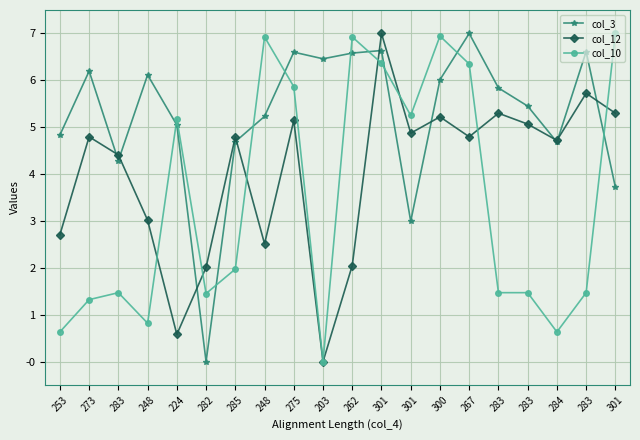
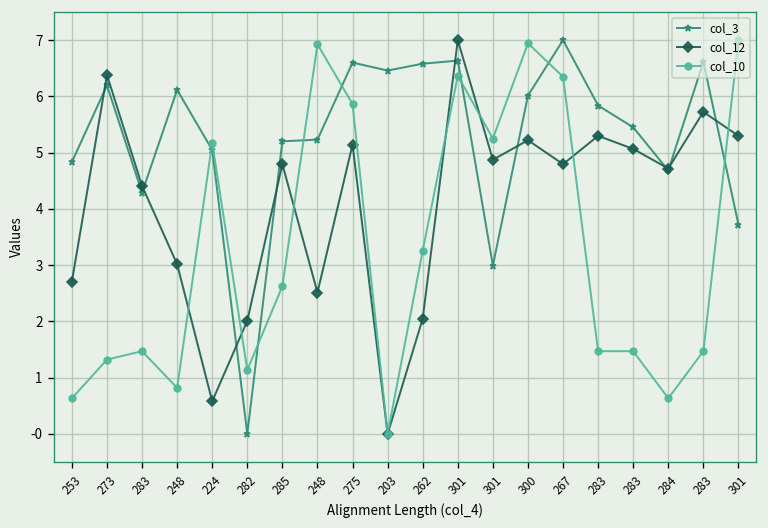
col_12, 273: 4.8 -> 6.4
col_10, 282: 1.5 -> 1.1
col_3, 285: 4.7 -> 5.2
col_10, 285: 2.0 -> 2.6
col_10, 262: 6.9 -> 3.3
